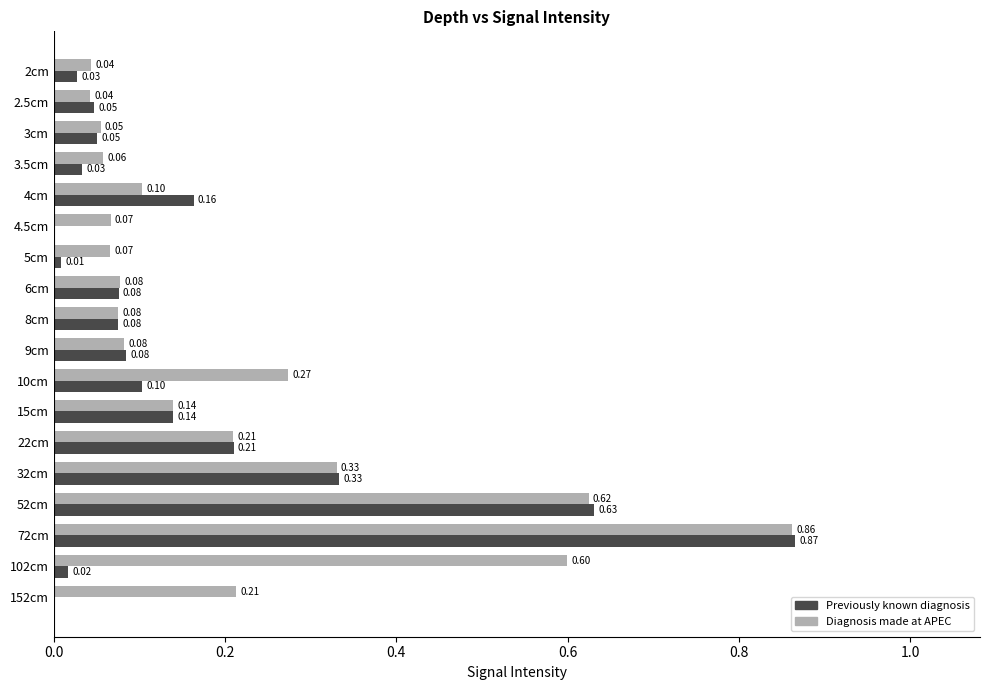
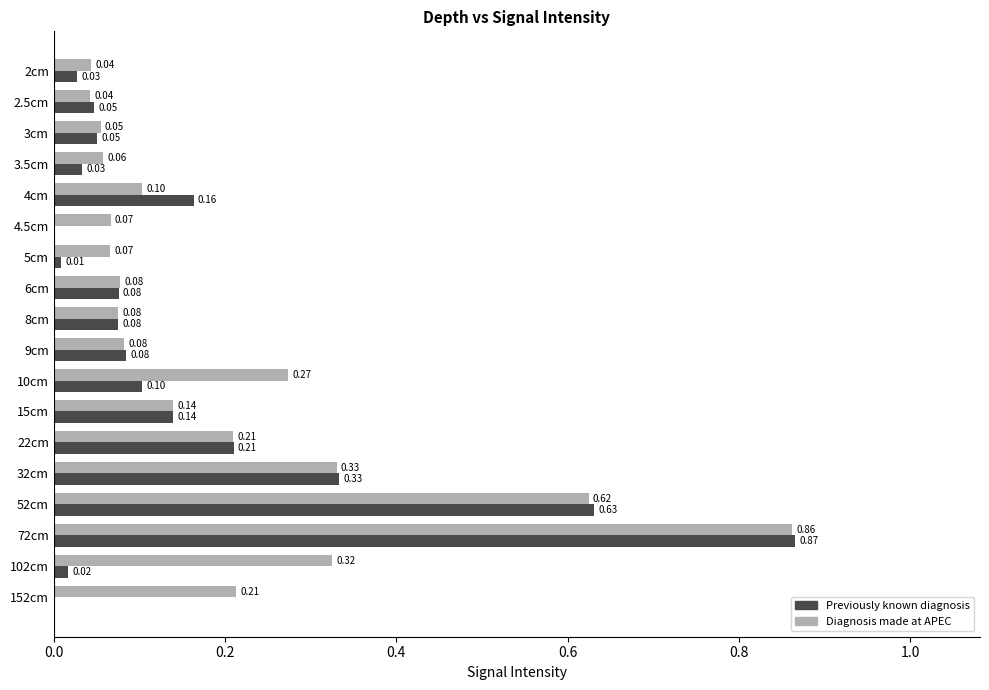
Diagnosis made at APEC, 102cm: 0.60 -> 0.32
